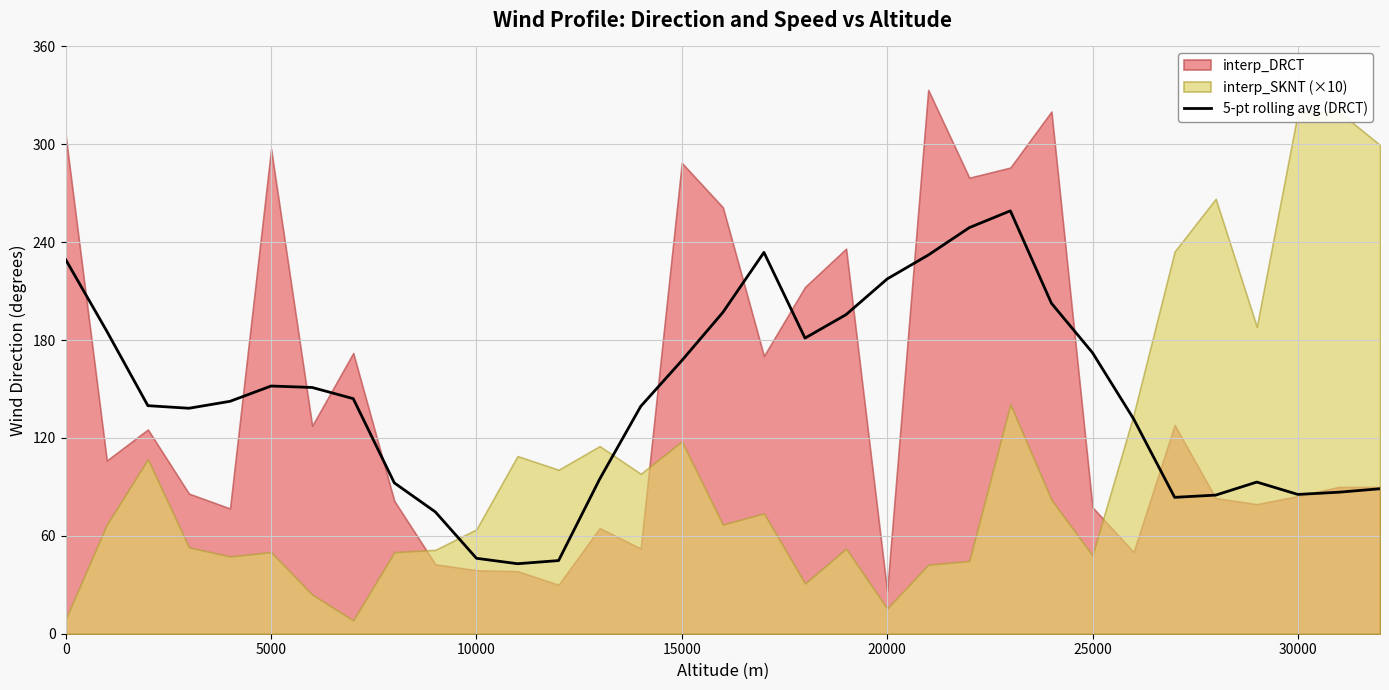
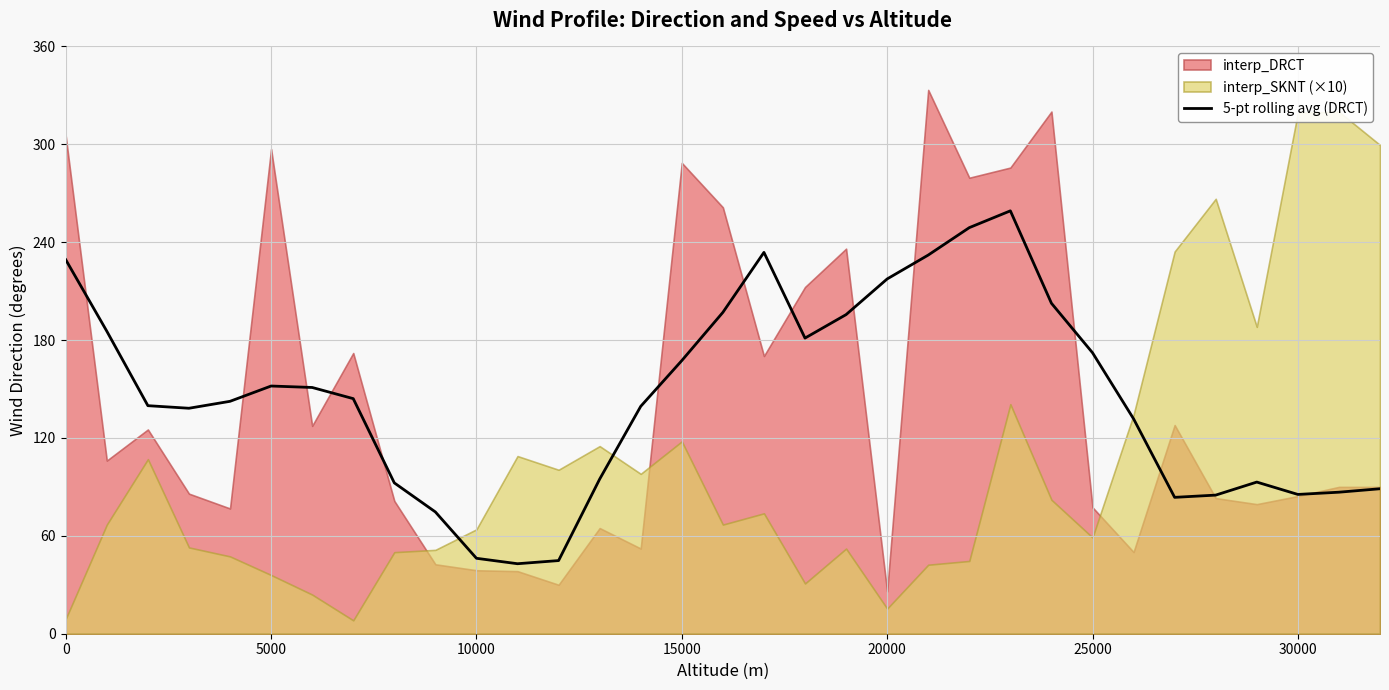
interp_SKNT (×10), 5000: 50 -> 36
interp_SKNT (×10), 25000: 48 -> 59
